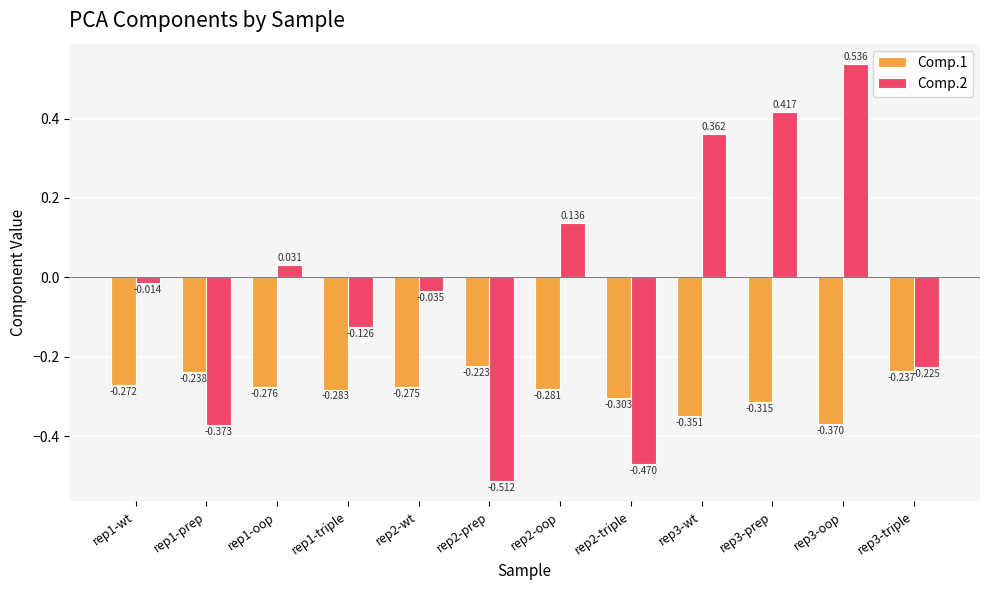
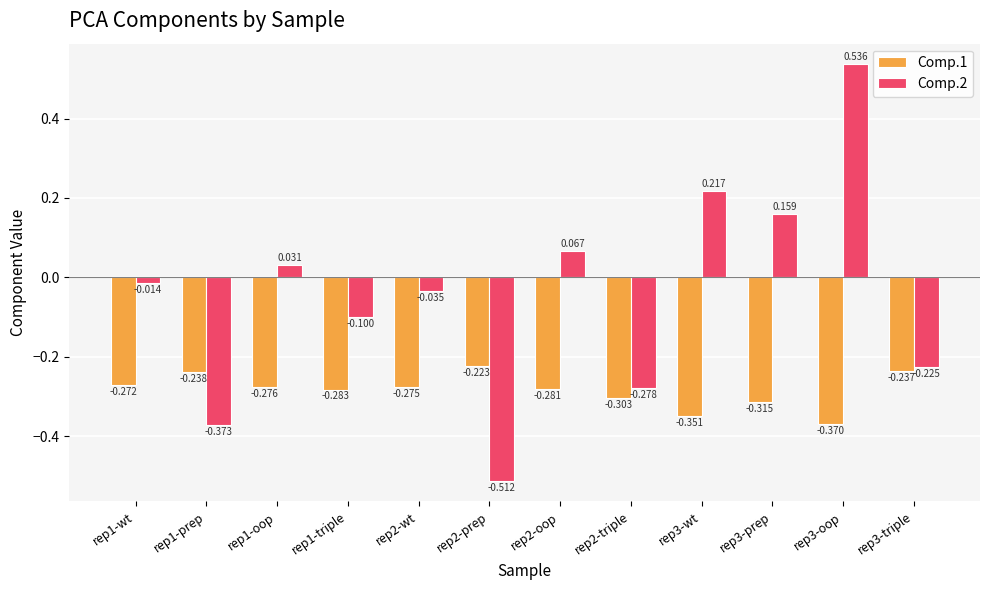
Comp.2, rep1-triple: -0.126 -> -0.100
Comp.2, rep2-oop: 0.136 -> 0.067
Comp.2, rep2-triple: -0.470 -> -0.278
Comp.2, rep3-wt: 0.362 -> 0.217
Comp.2, rep3-prep: 0.417 -> 0.159
